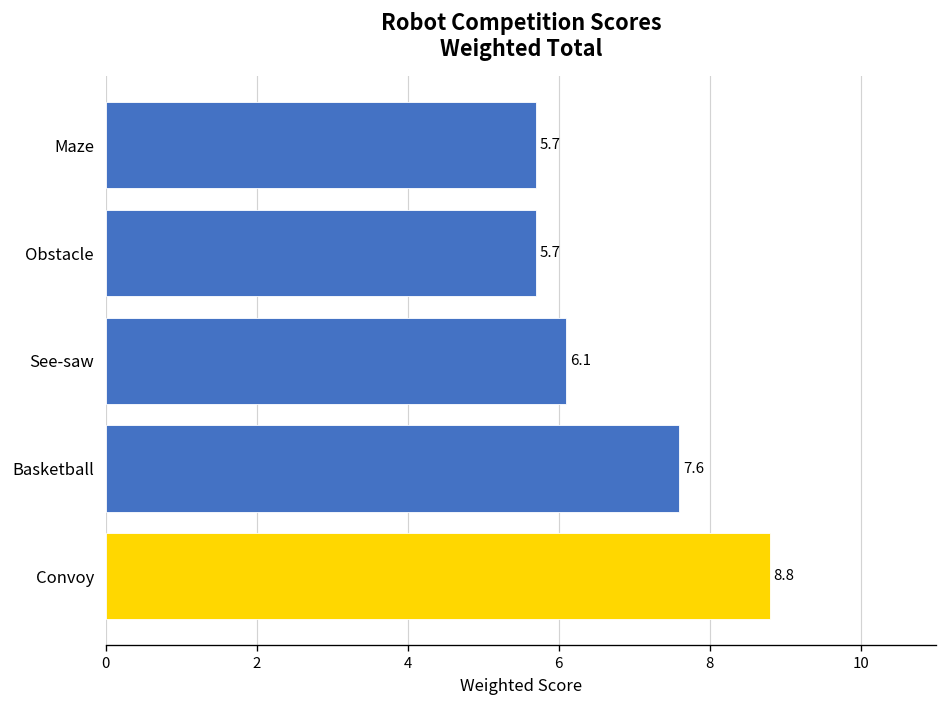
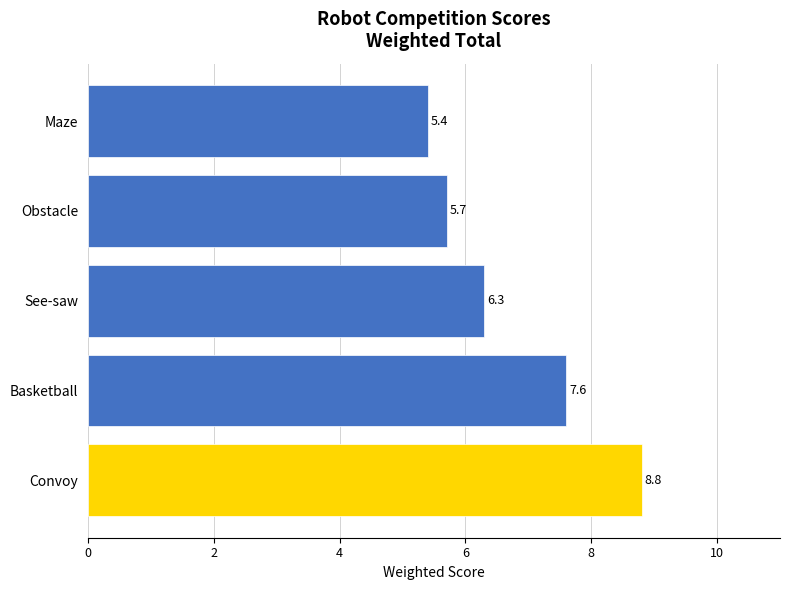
Maze: 5.7 -> 5.4
See-saw: 6.1 -> 6.3
